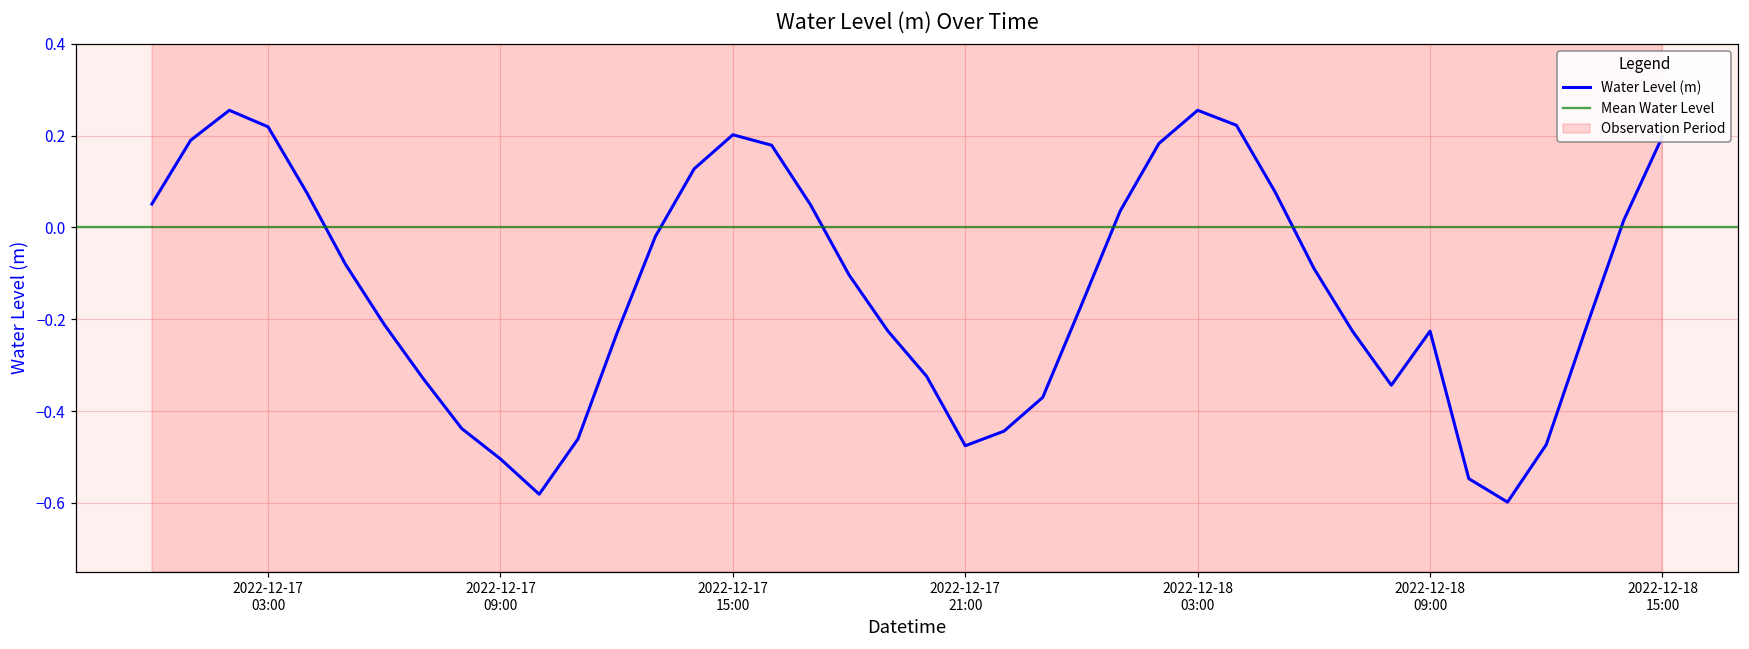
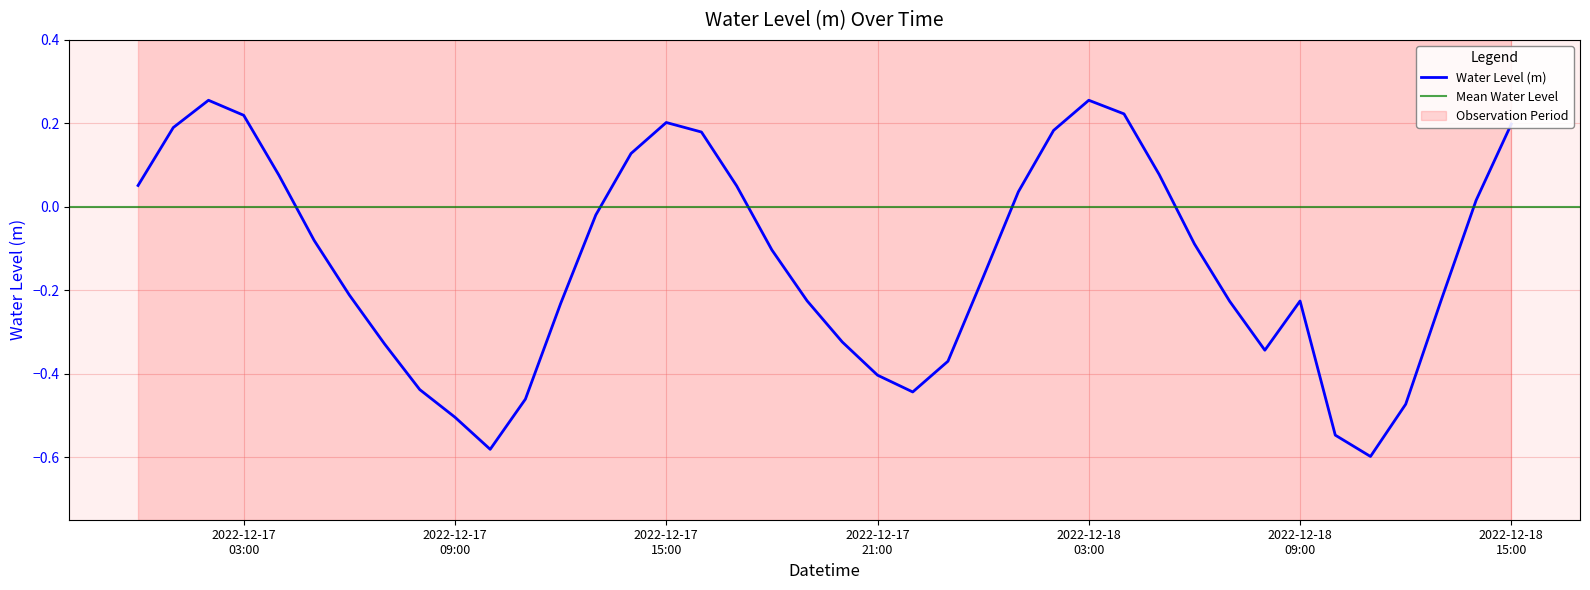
2022-12-17 21:00: -0.48 -> -0.40
